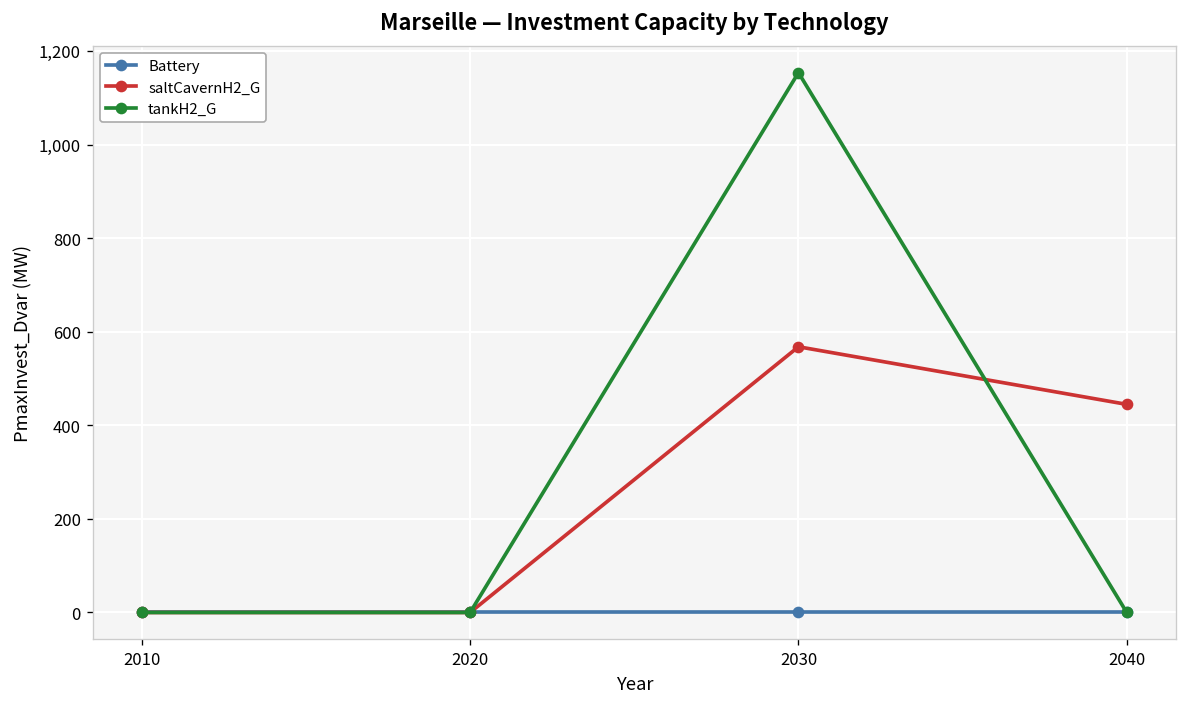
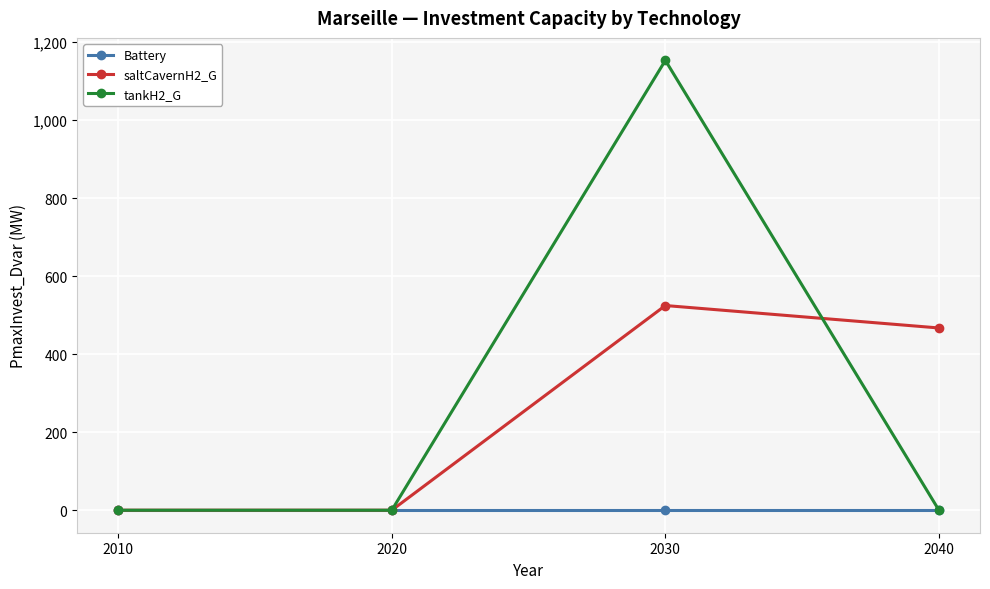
saltCavernH2_G, 2030: 570 -> 520
saltCavernH2_G, 2040: 440 -> 470
